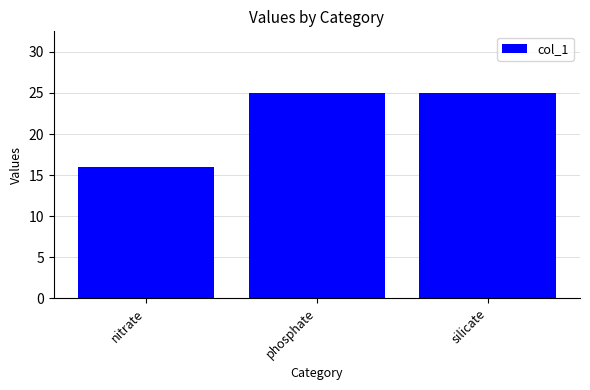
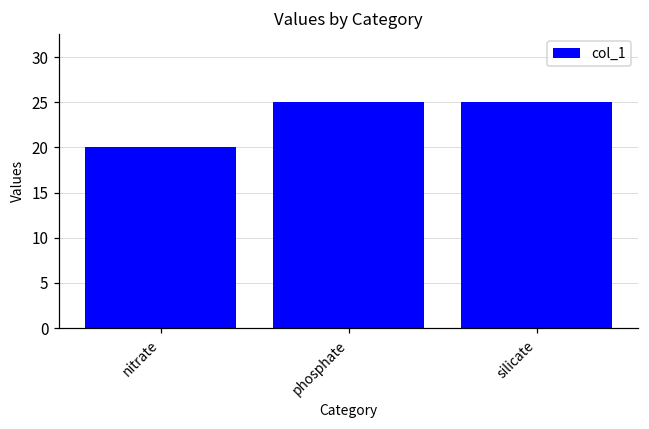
nitrate: 16 -> 20
